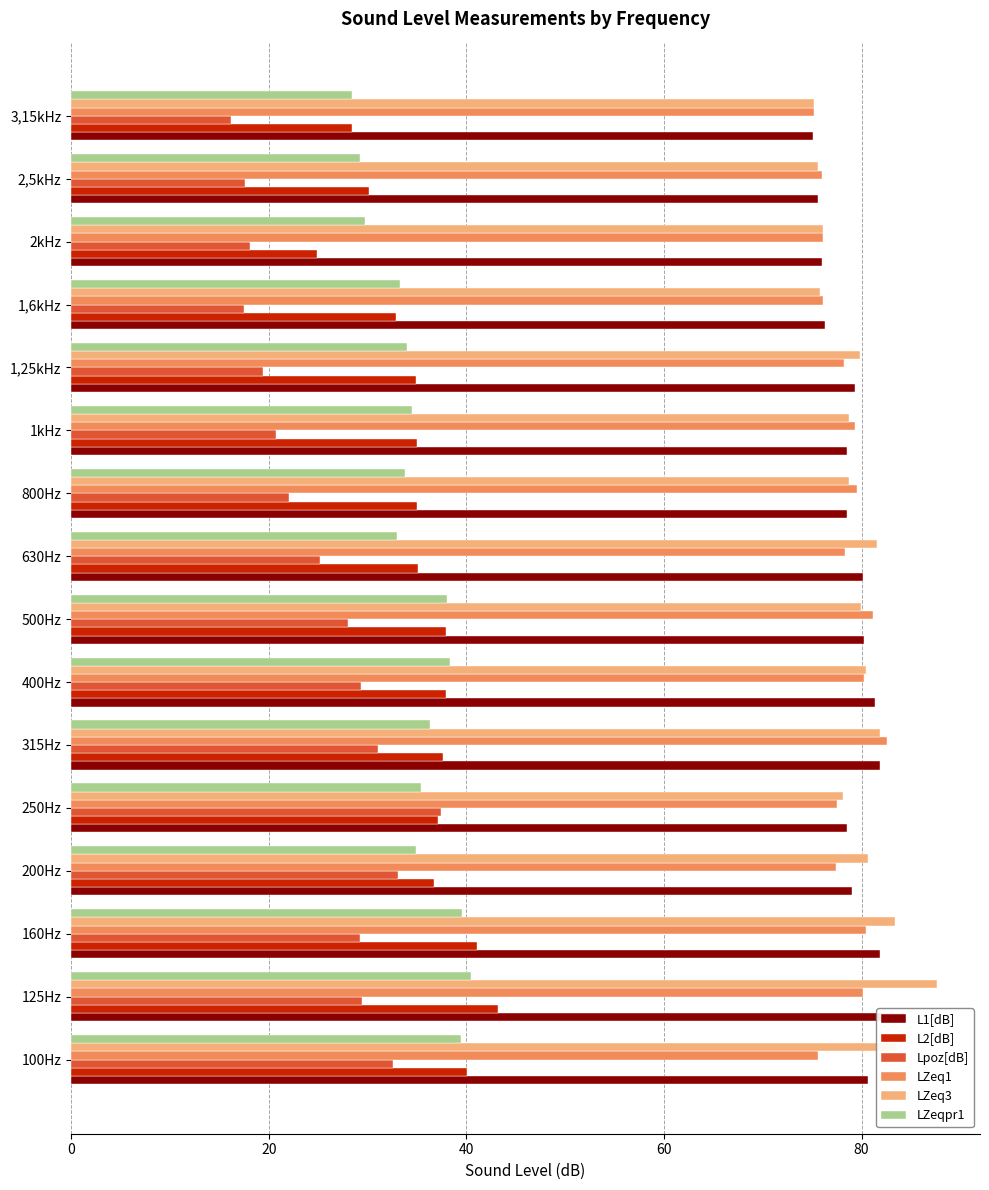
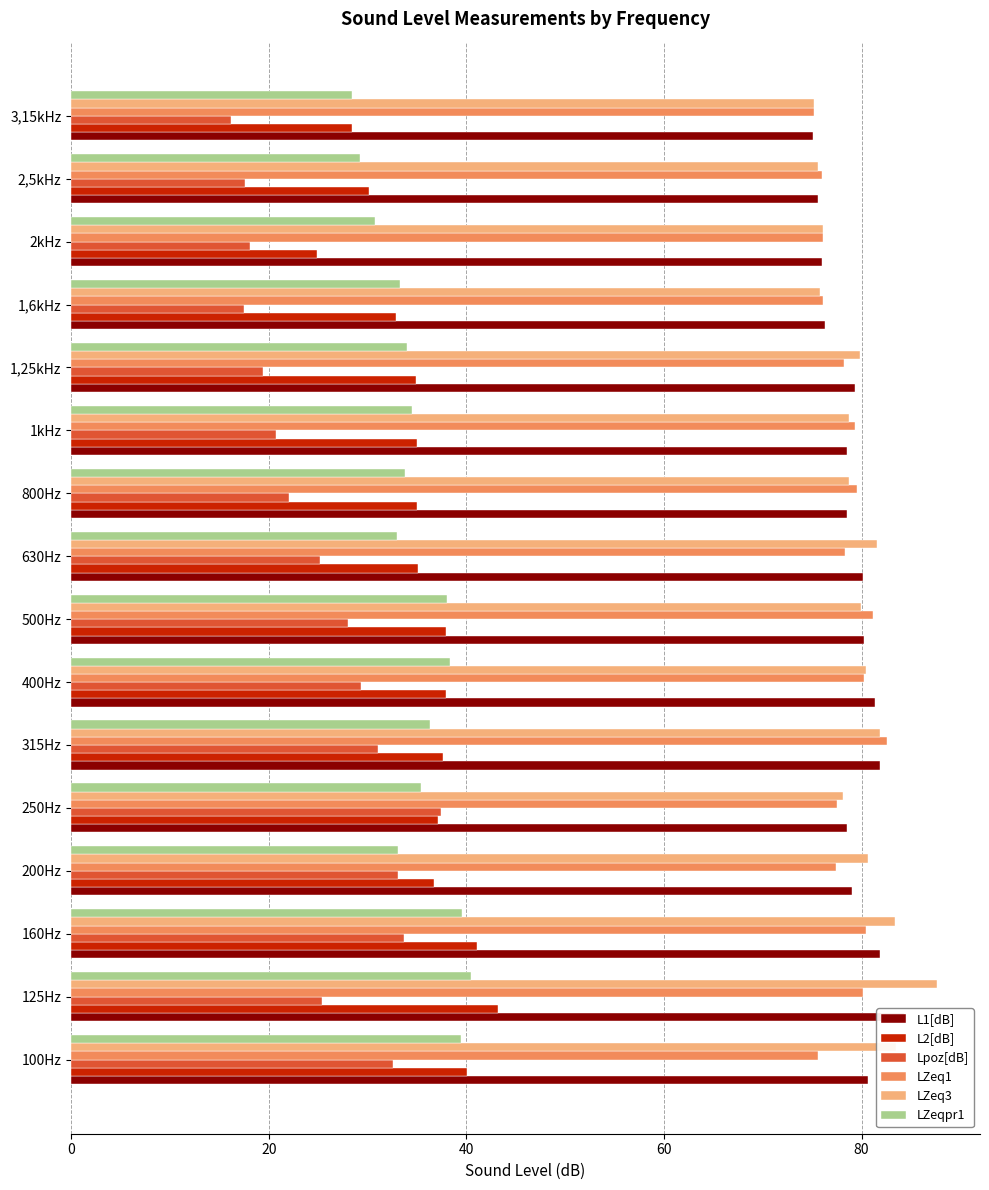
LZeqpr1, 2kHz: 30 -> 31
LZeqpr1, 200Hz: 35 -> 33
Lpoz[dB], 160Hz: 29 -> 34
Lpoz[dB], 125Hz: 29 -> 25
